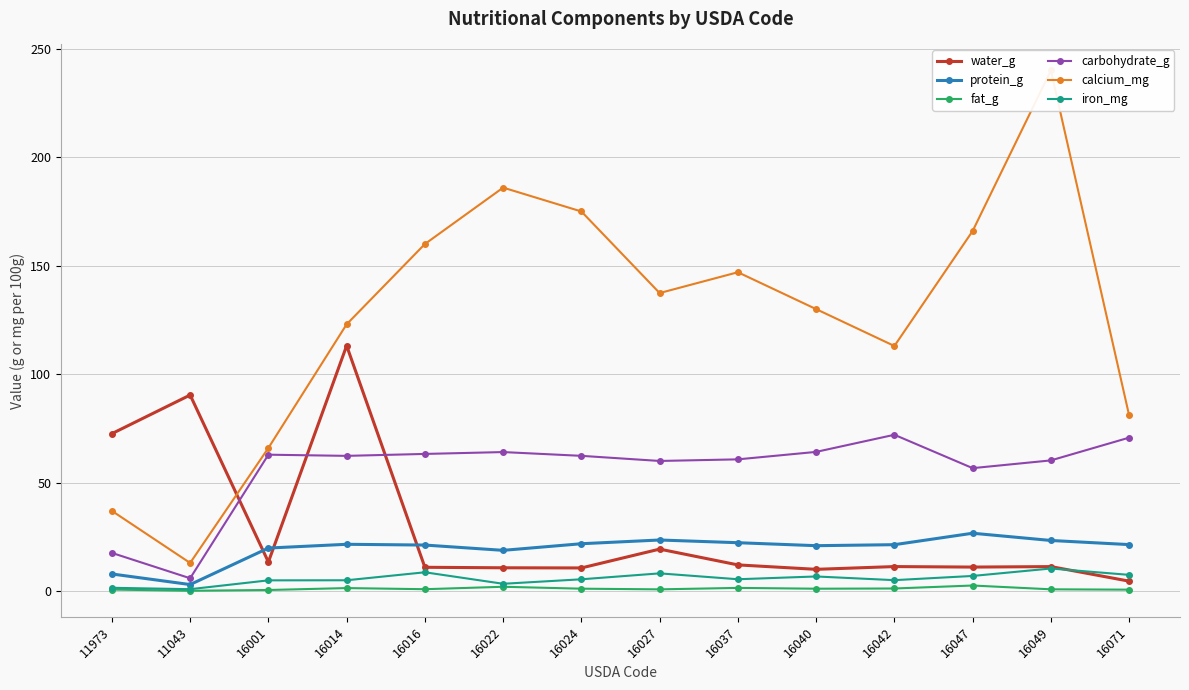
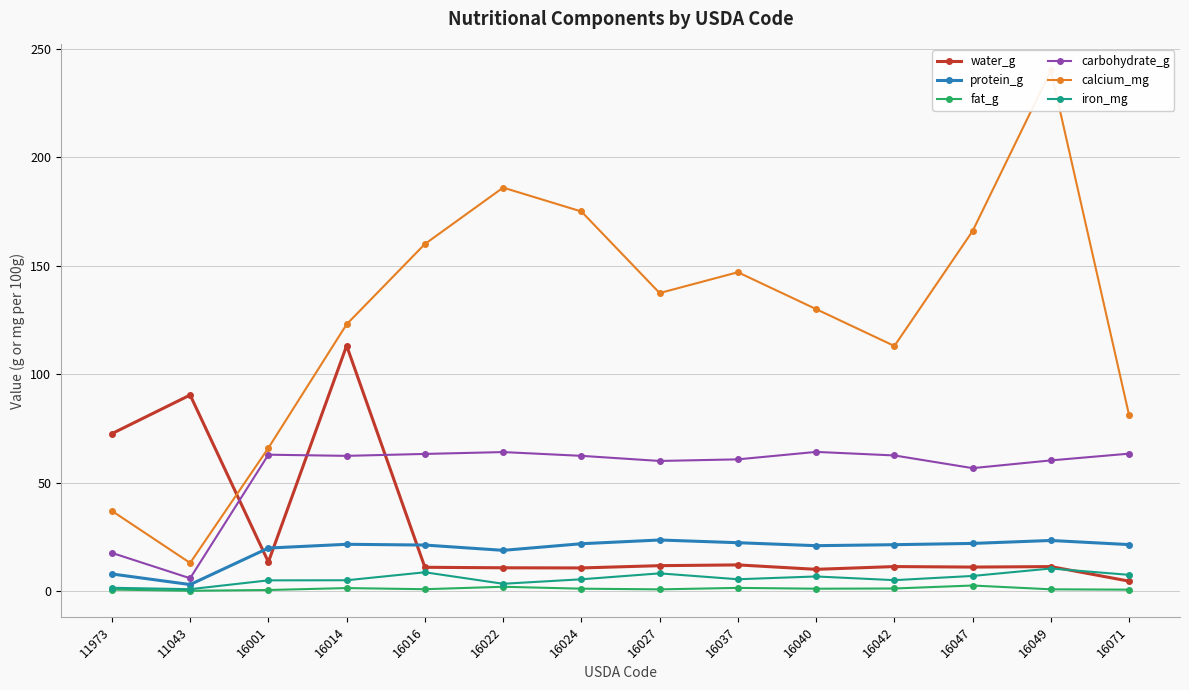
water_g, 16027: 19 -> 12
carbohydrate_g, 16042: 72 -> 63
protein_g, 16047: 27 -> 22
carbohydrate_g, 16071: 71 -> 63
